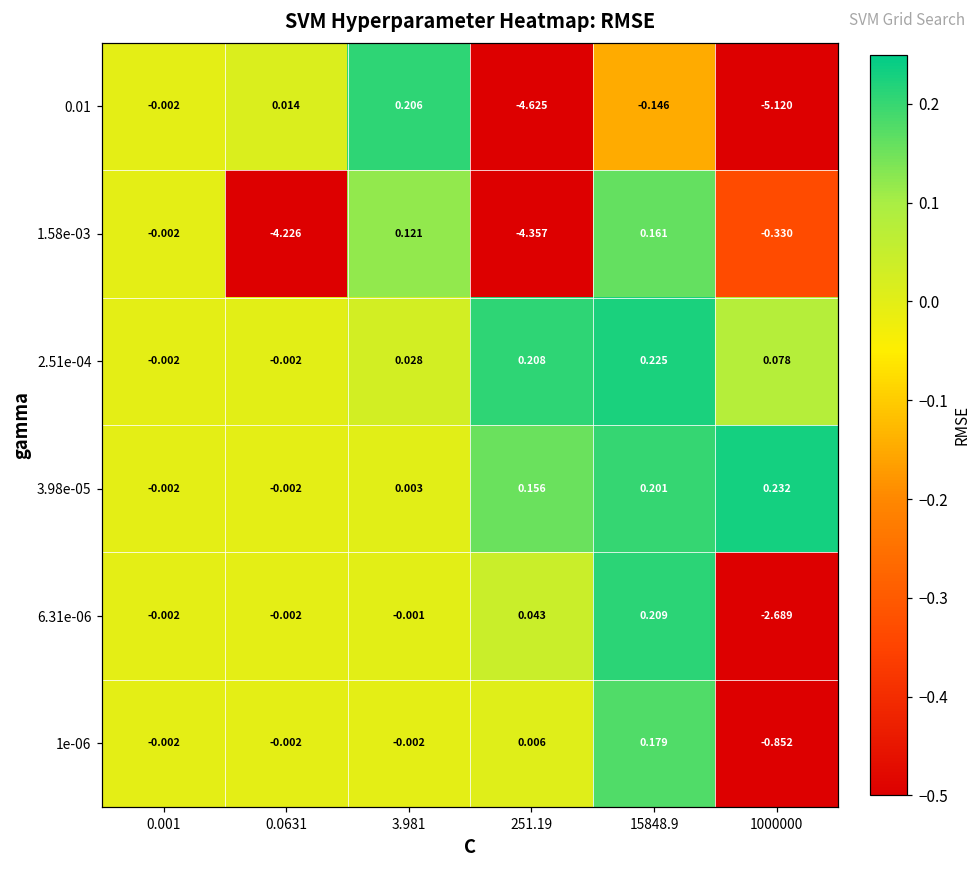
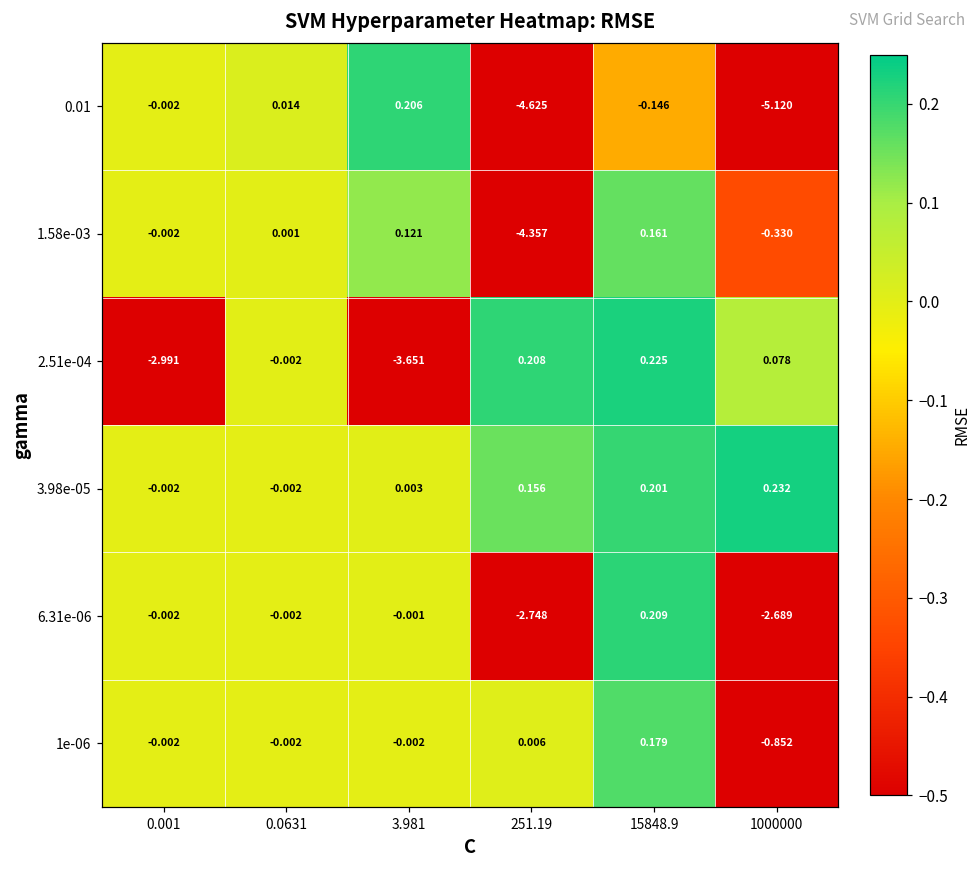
1.58e-03, 0.0631: -4.226 -> 0.001
2.51e-04, 0.001: -0.002 -> -2.991
2.51e-04, 3.981: 0.028 -> -3.651
6.31e-06, 251.19: 0.043 -> -2.748
